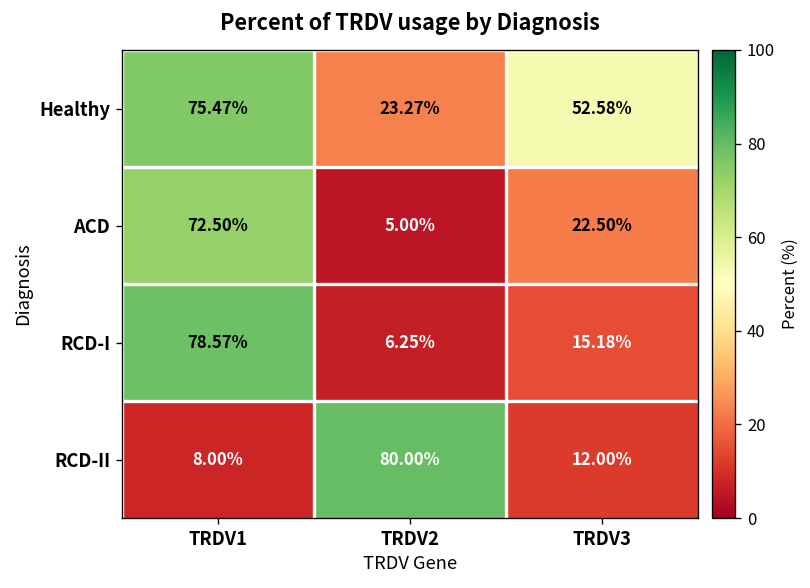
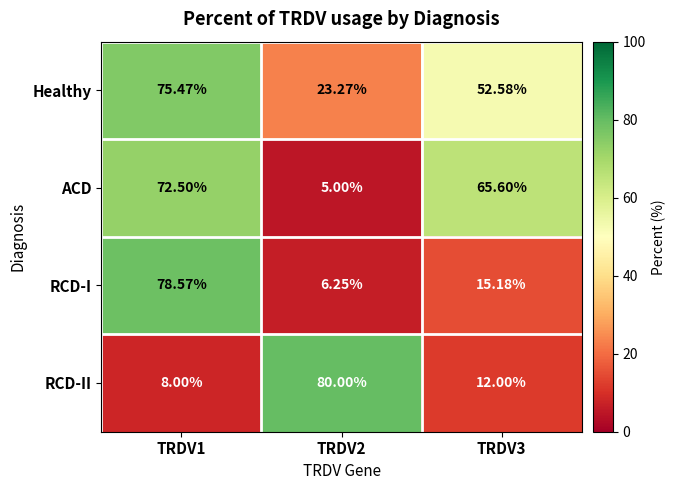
ACD, TRDV3: 22.50% -> 65.60%
